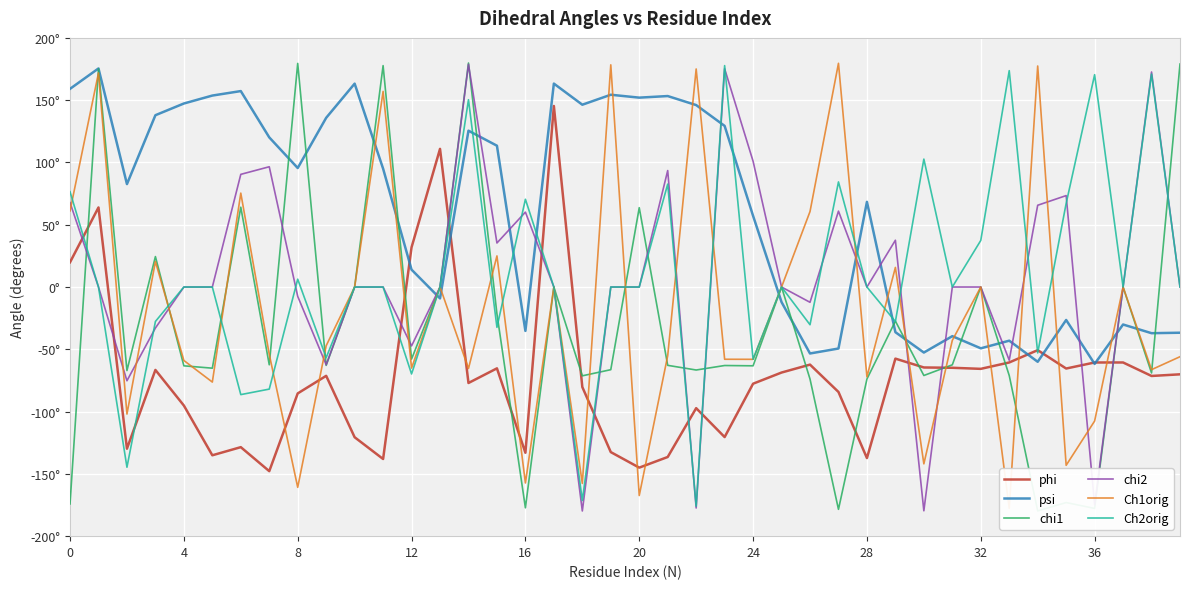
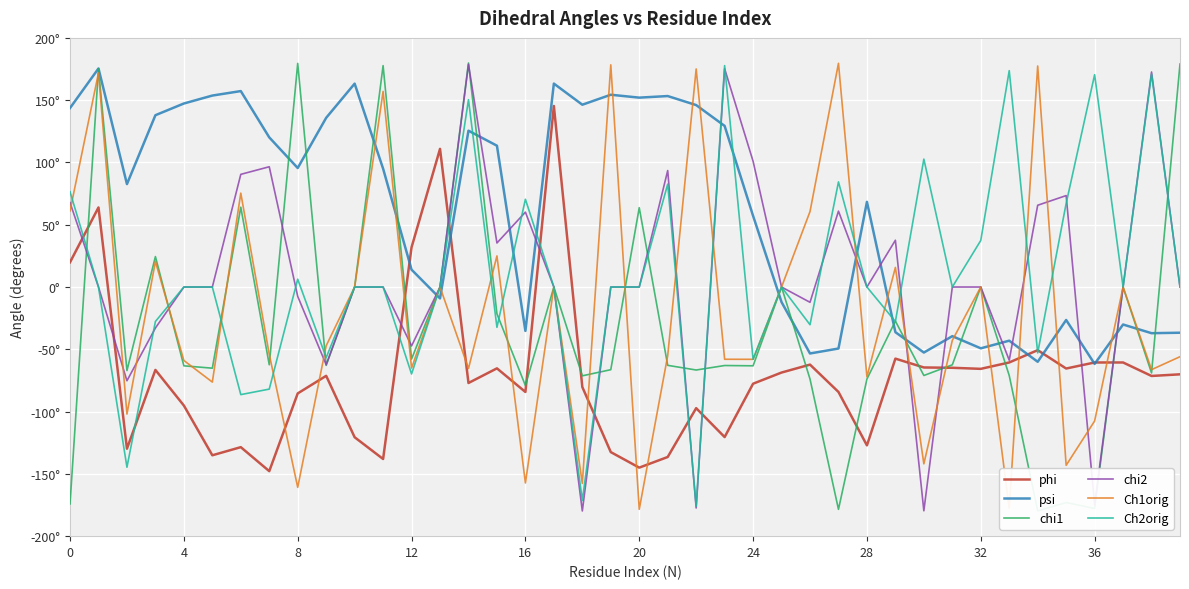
psi, 0: 159° -> 144°
phi, 16: -133° -> -84°
chi1, 16: -177° -> -79°
Ch1orig, 20: -167° -> -178°
phi, 28: -137° -> -127°
